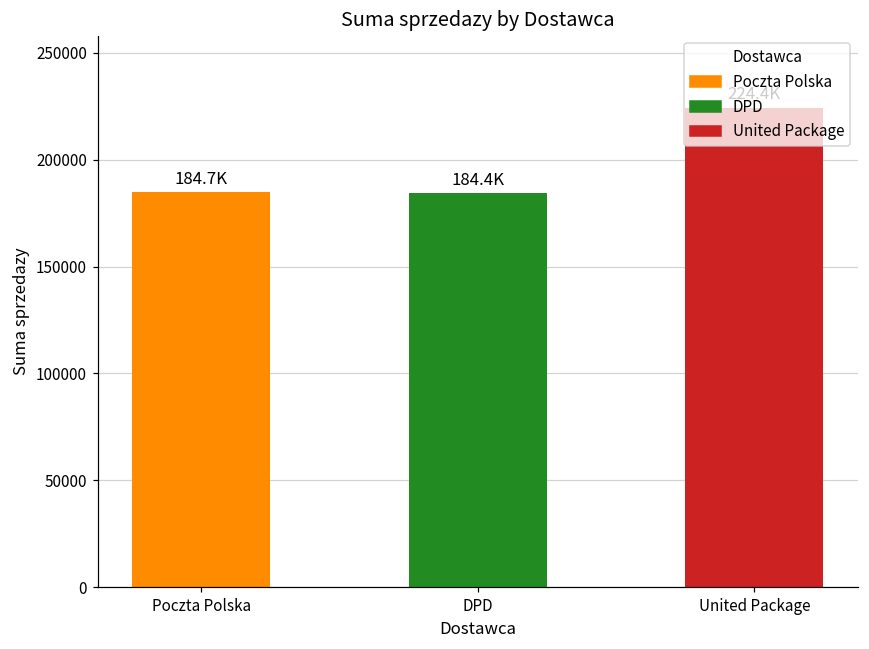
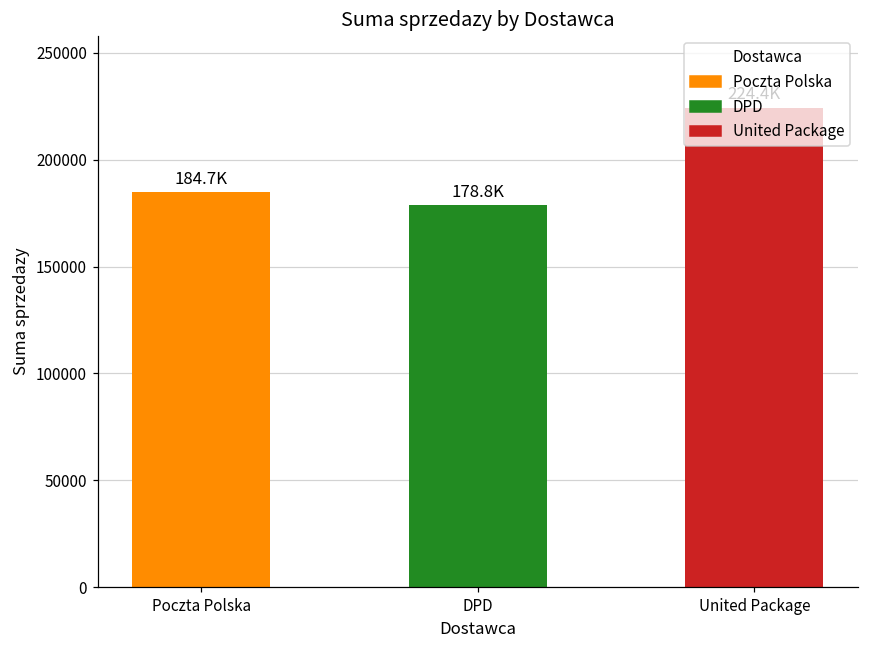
DPD: 184.4K -> 178.8K
